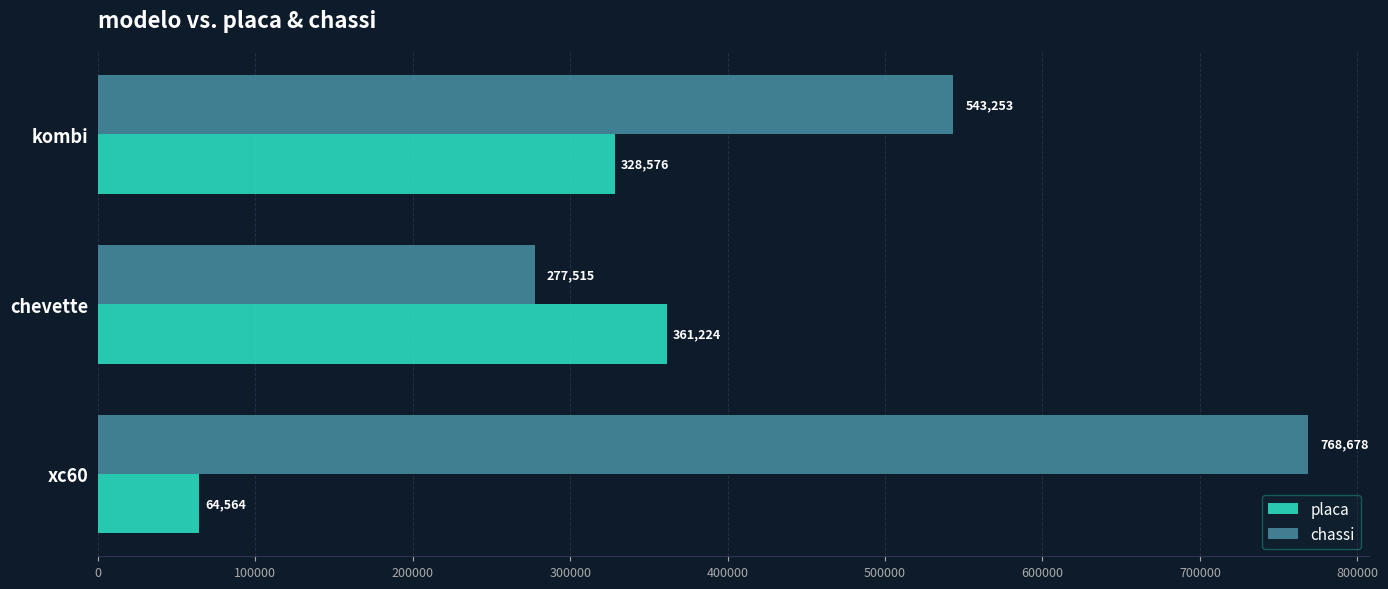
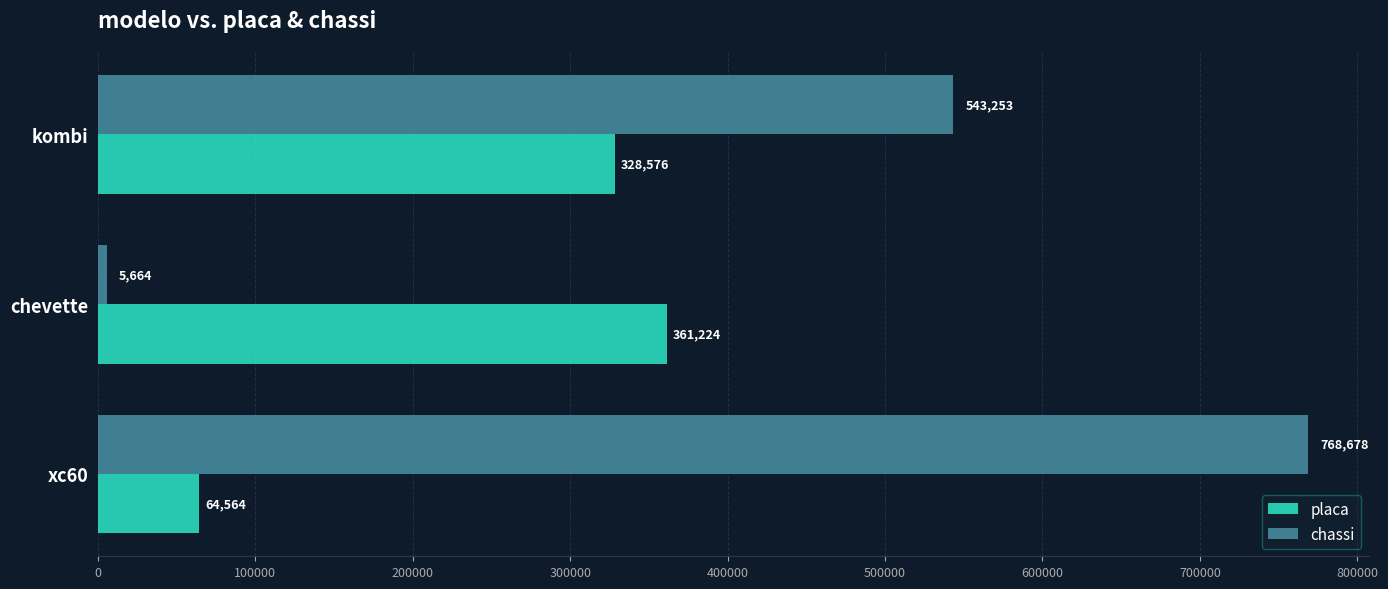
chassi, chevette: 277,515 -> 5,664
